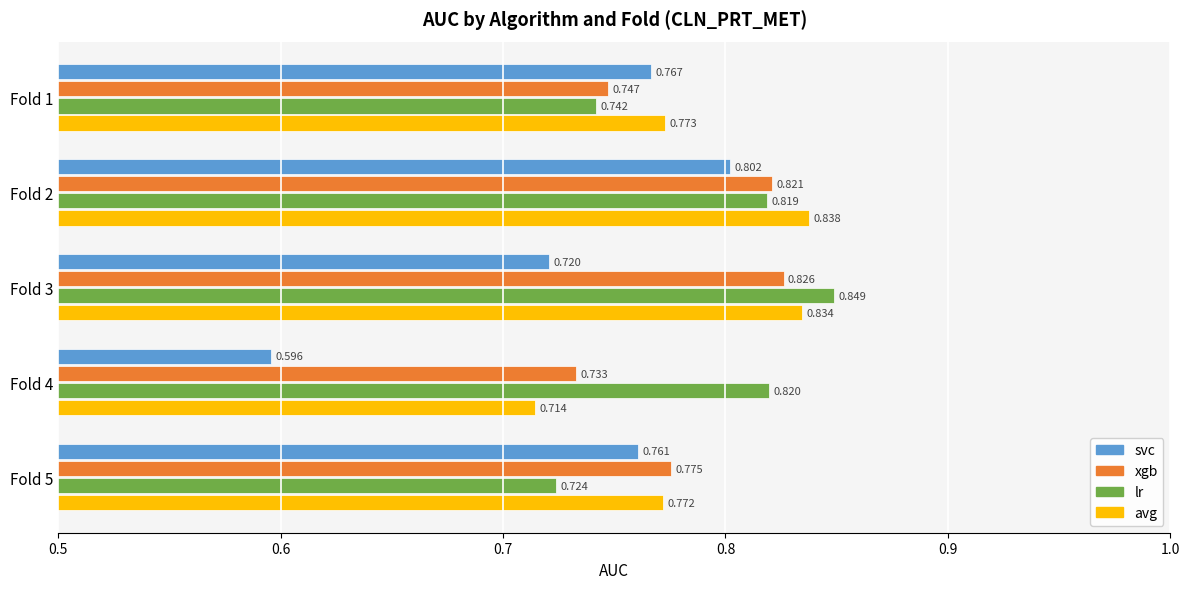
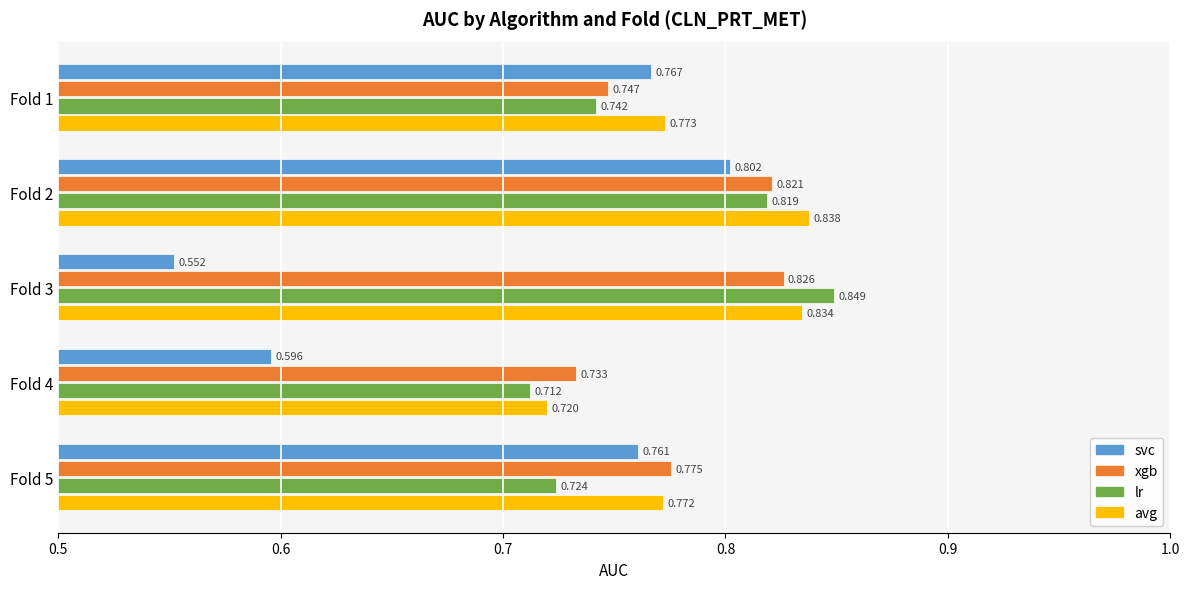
svc, Fold 3: 0.720 -> 0.552
lr, Fold 4: 0.820 -> 0.712
avg, Fold 4: 0.714 -> 0.720
